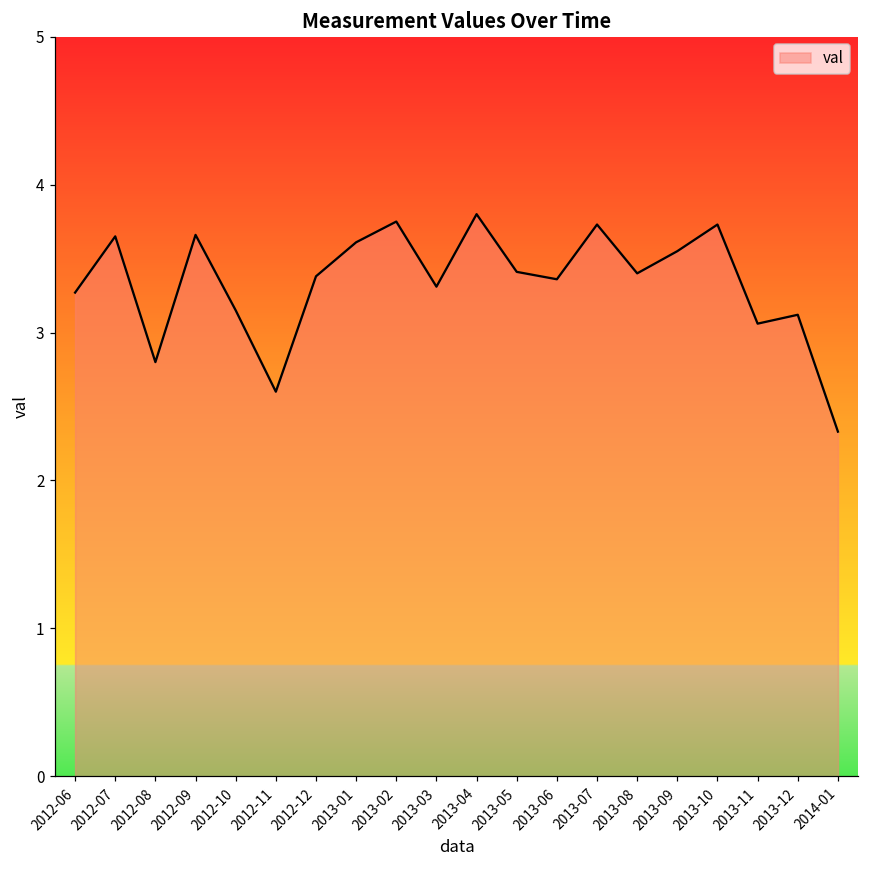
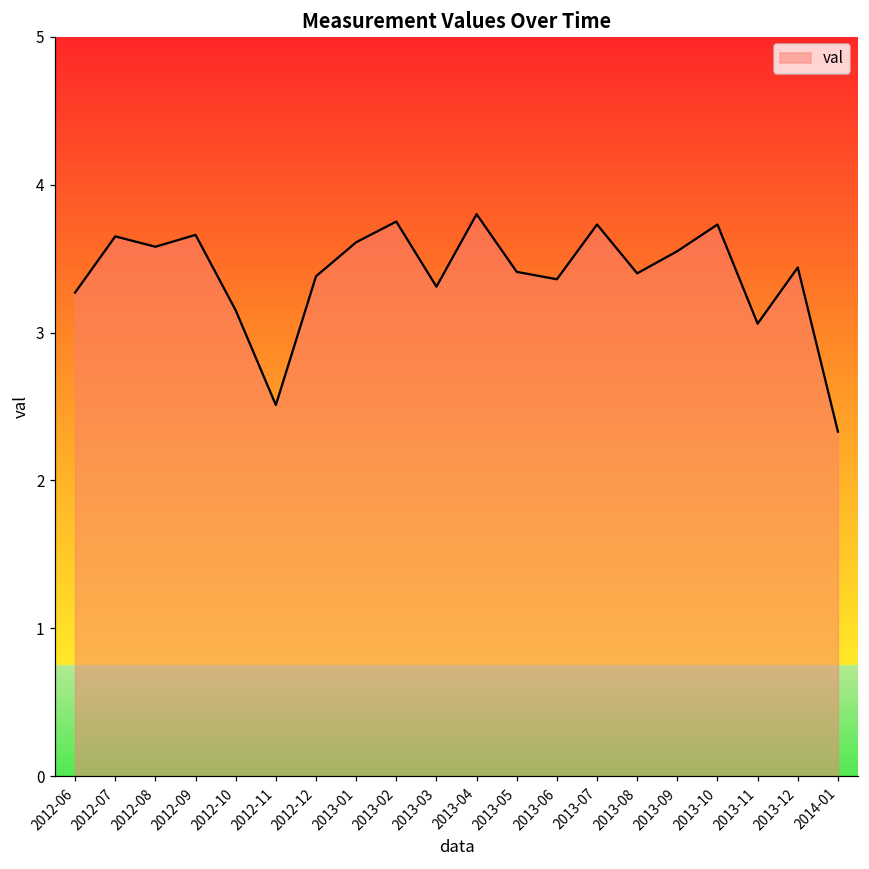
2012-08: 2.80 -> 3.58
2012-11: 2.60 -> 2.51
2013-12: 3.12 -> 3.44
